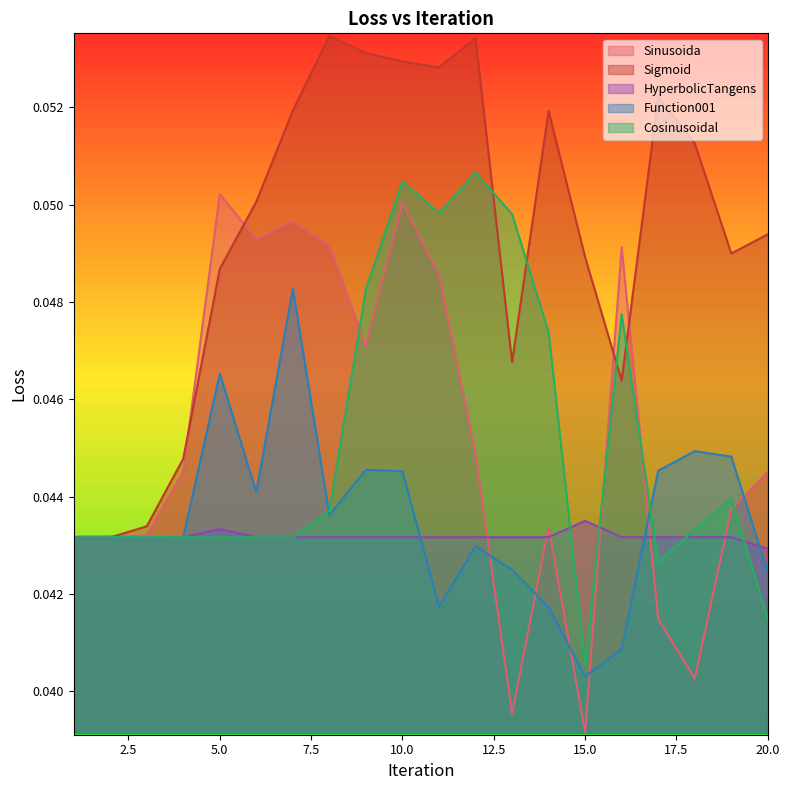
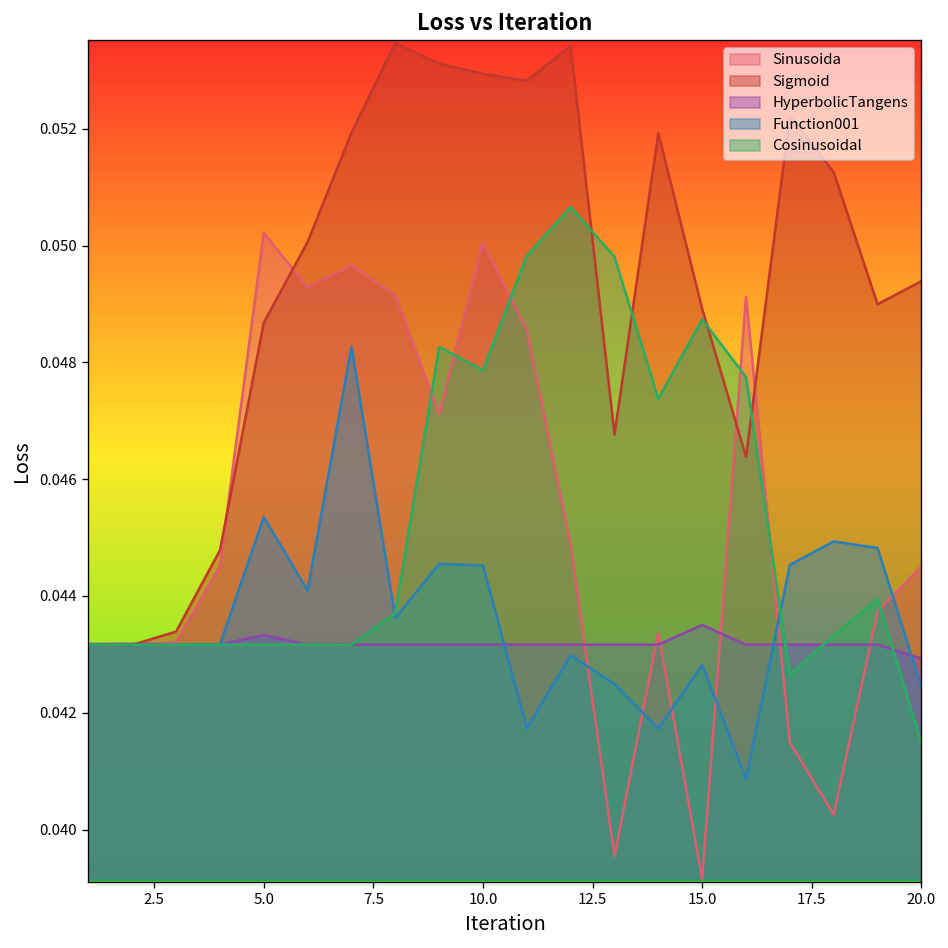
Function001, 5.0: 0.0465 -> 0.0454
Cosinusoidal, 10.0: 0.0505 -> 0.0479
Function001, 15.0: 0.0403 -> 0.0428
Cosinusoidal, 15.0: 0.0406 -> 0.0487
